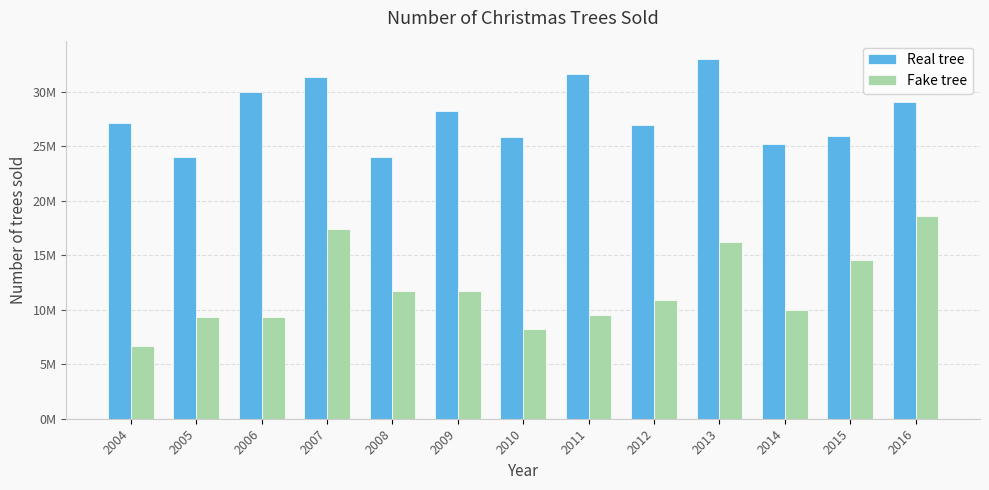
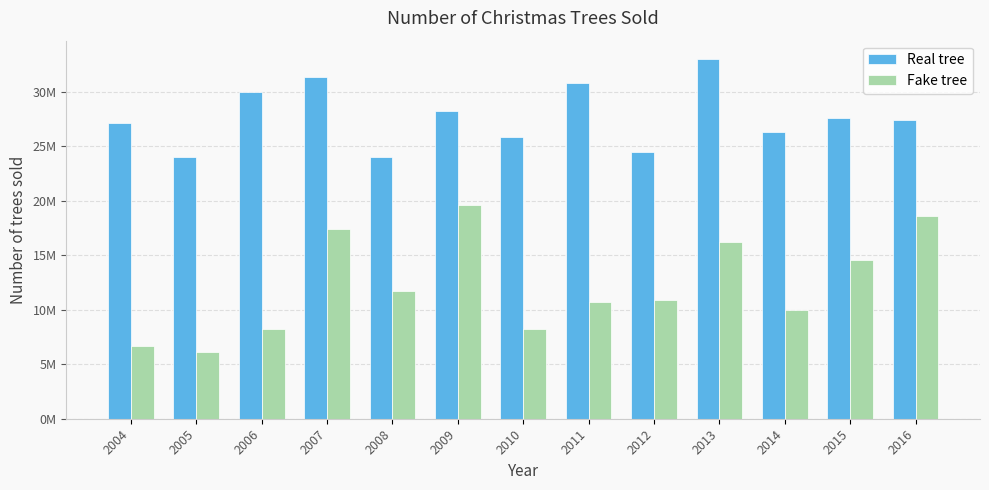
Fake tree, 2005: 9300000 -> 6100000
Fake tree, 2006: 9300000 -> 8200000
Fake tree, 2009: 11700000 -> 19600000
Real tree, 2011: 31600000 -> 30800000
Fake tree, 2011: 9500000 -> 10700000
Real tree, 2012: 26900000 -> 24500000
Real tree, 2014: 25200000 -> 26300000
Real tree, 2015: 25900000 -> 27500000
Real tree, 2016: 29100000 -> 27400000
